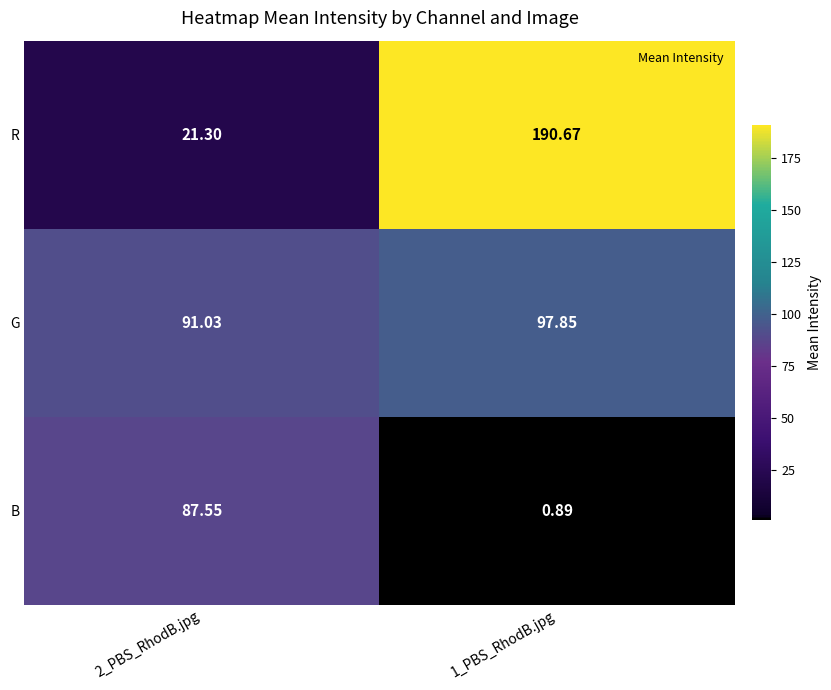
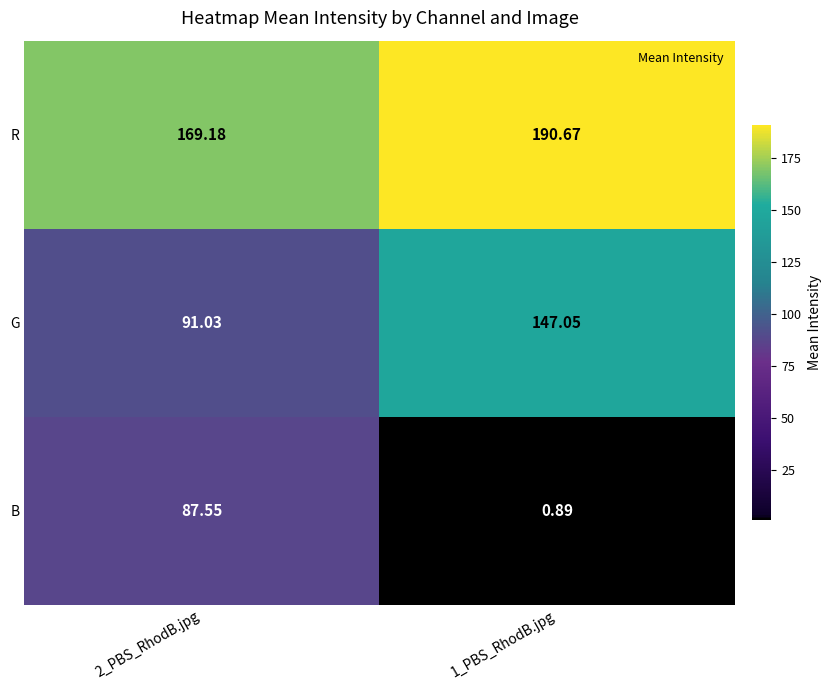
R, 2_PBS_RhodB.jpg: 21.30 -> 169.18
G, 1_PBS_RhodB.jpg: 97.85 -> 147.05
